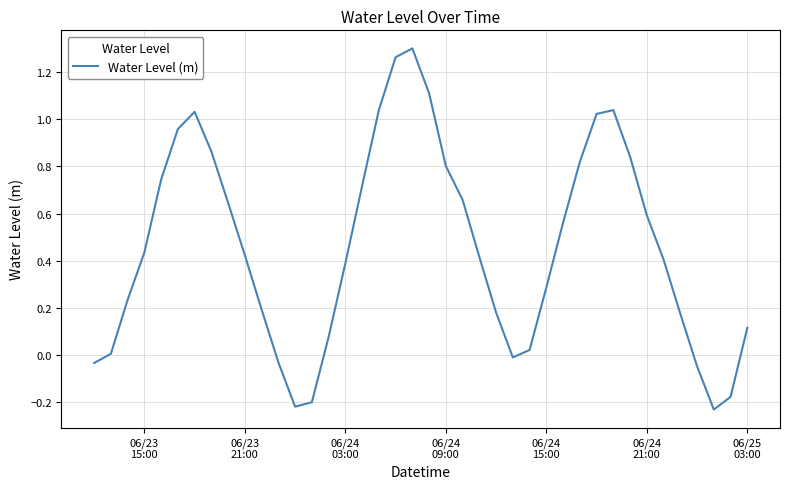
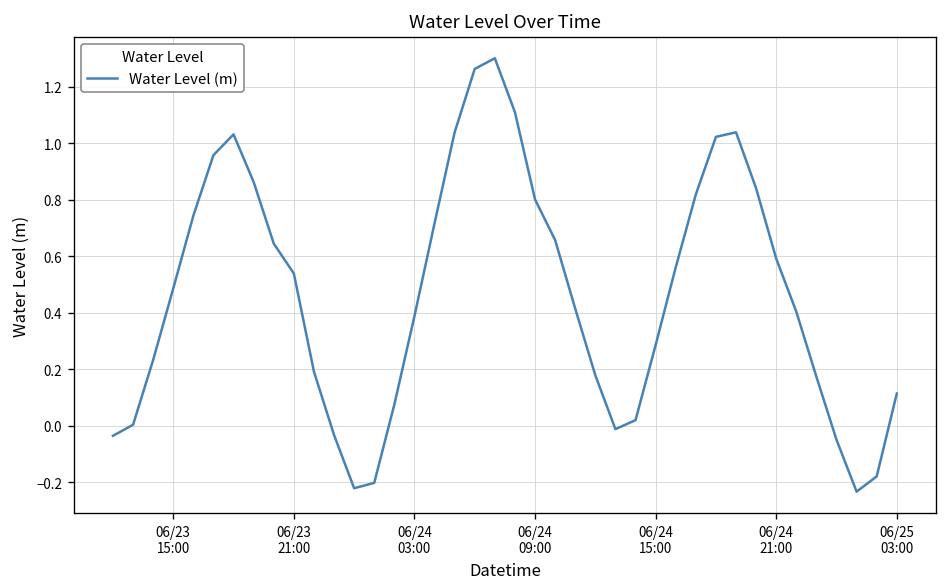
06/23 15:00: 0.43 -> 0.49
06/23 21:00: 0.42 -> 0.54
